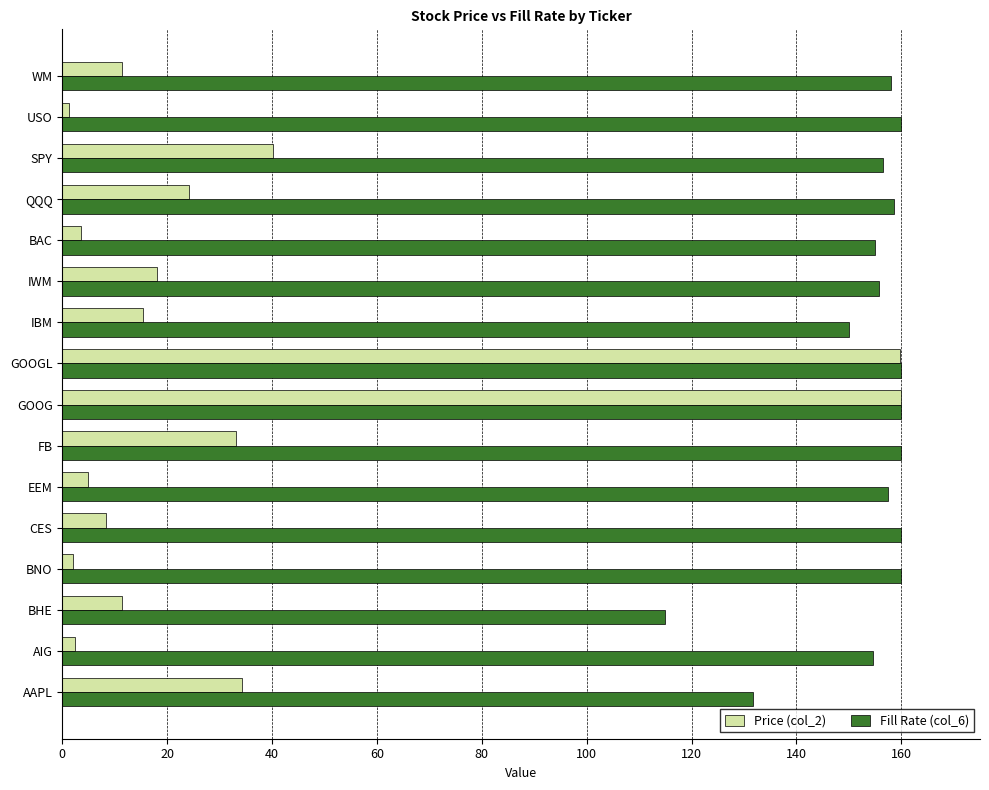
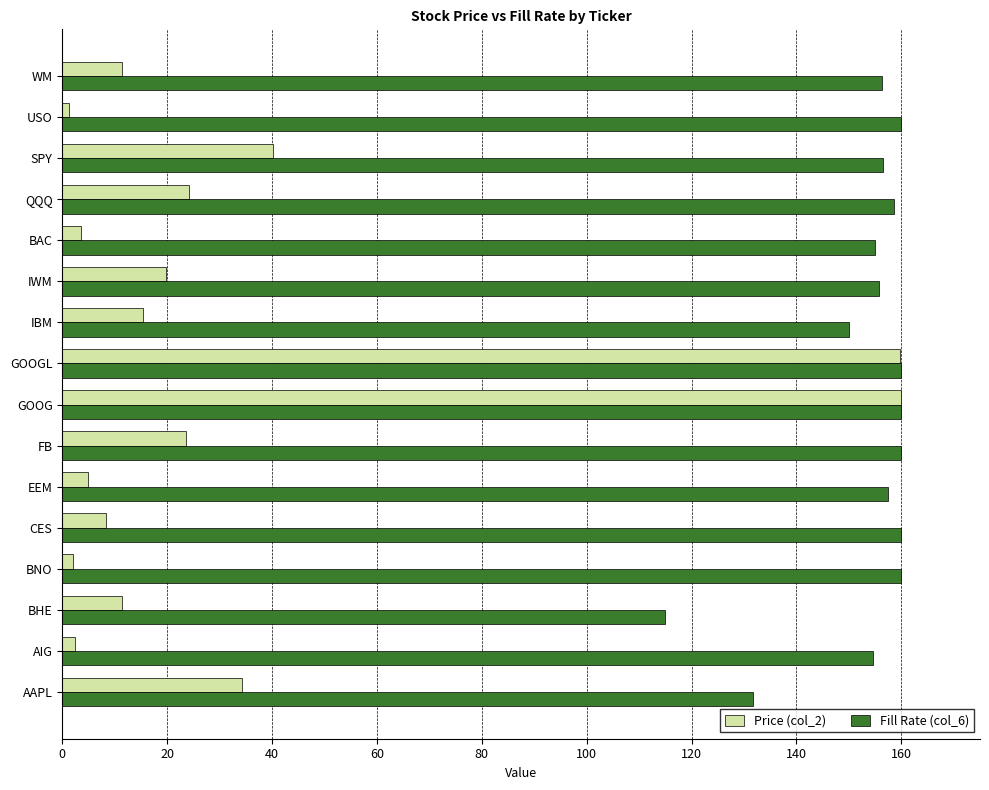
Fill Rate (col_6), WM: 158 -> 156
Price (col_2), IWM: 18 -> 20
Price (col_2), FB: 33 -> 24
